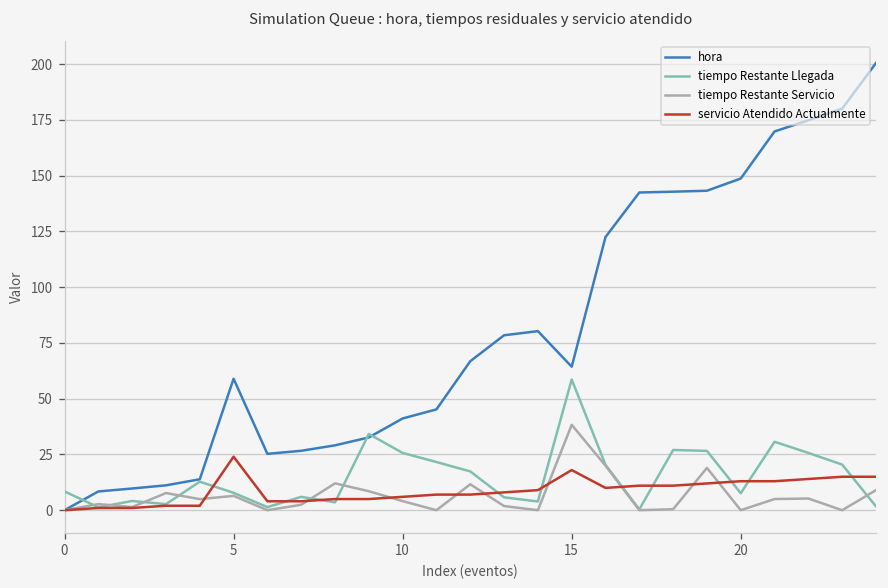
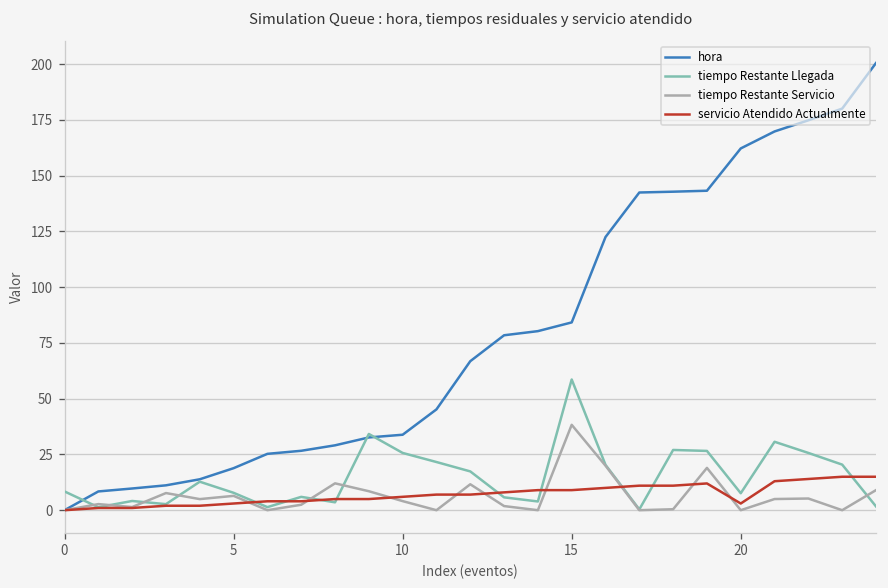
hora, 5: 59 -> 19
servicio Atendido Actualmente, 5: 24 -> 3
hora, 10: 41 -> 34
hora, 15: 64 -> 84
servicio Atendido Actualmente, 15: 18 -> 9
hora, 20: 149 -> 162
servicio Atendido Actualmente, 20: 13 -> 3
